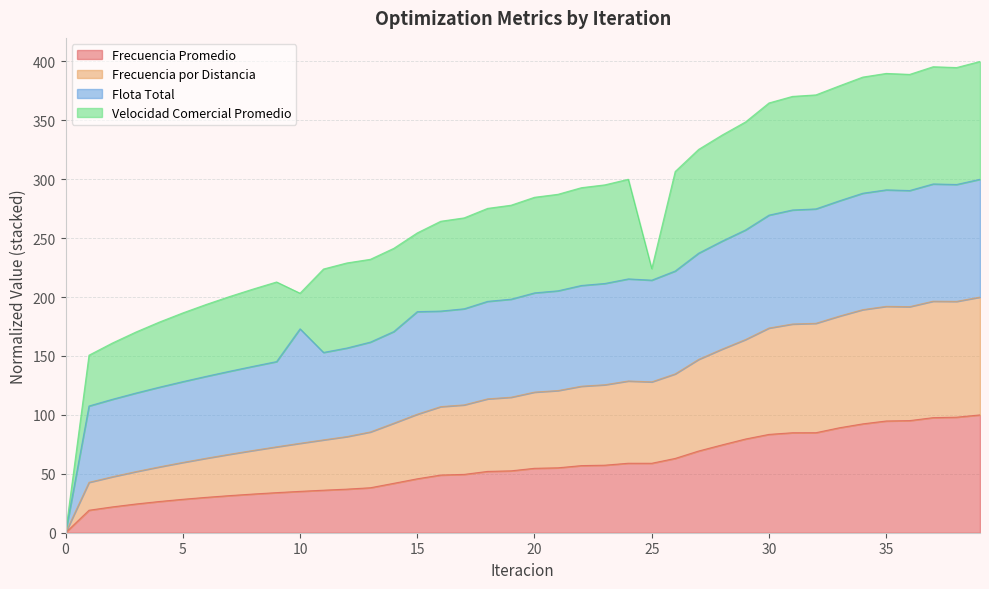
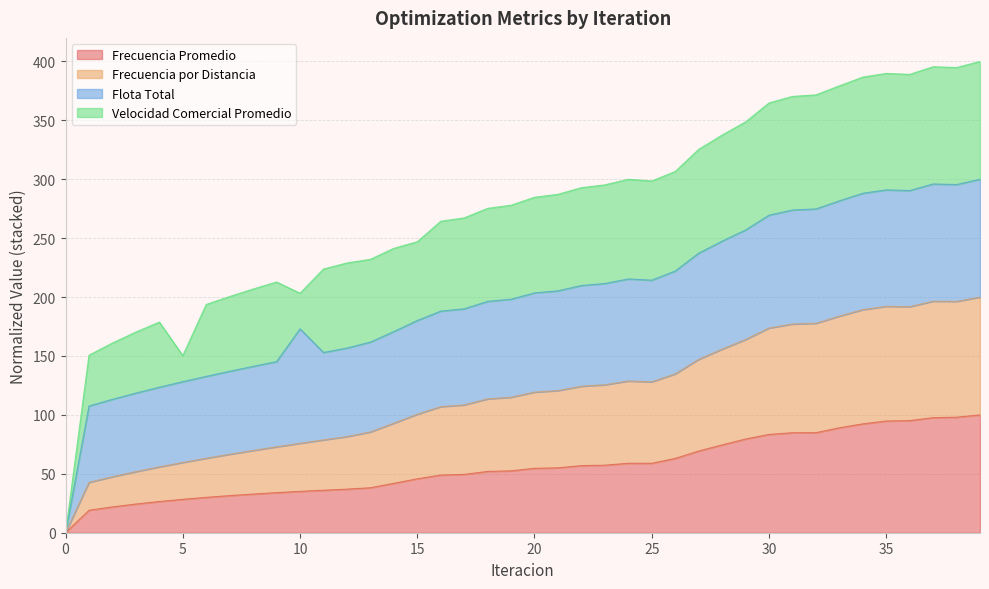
Velocidad Comercial Promedio, 5: 58 -> 22
Flota Total, 15: 87 -> 80
Velocidad Comercial Promedio, 25: 10 -> 84
